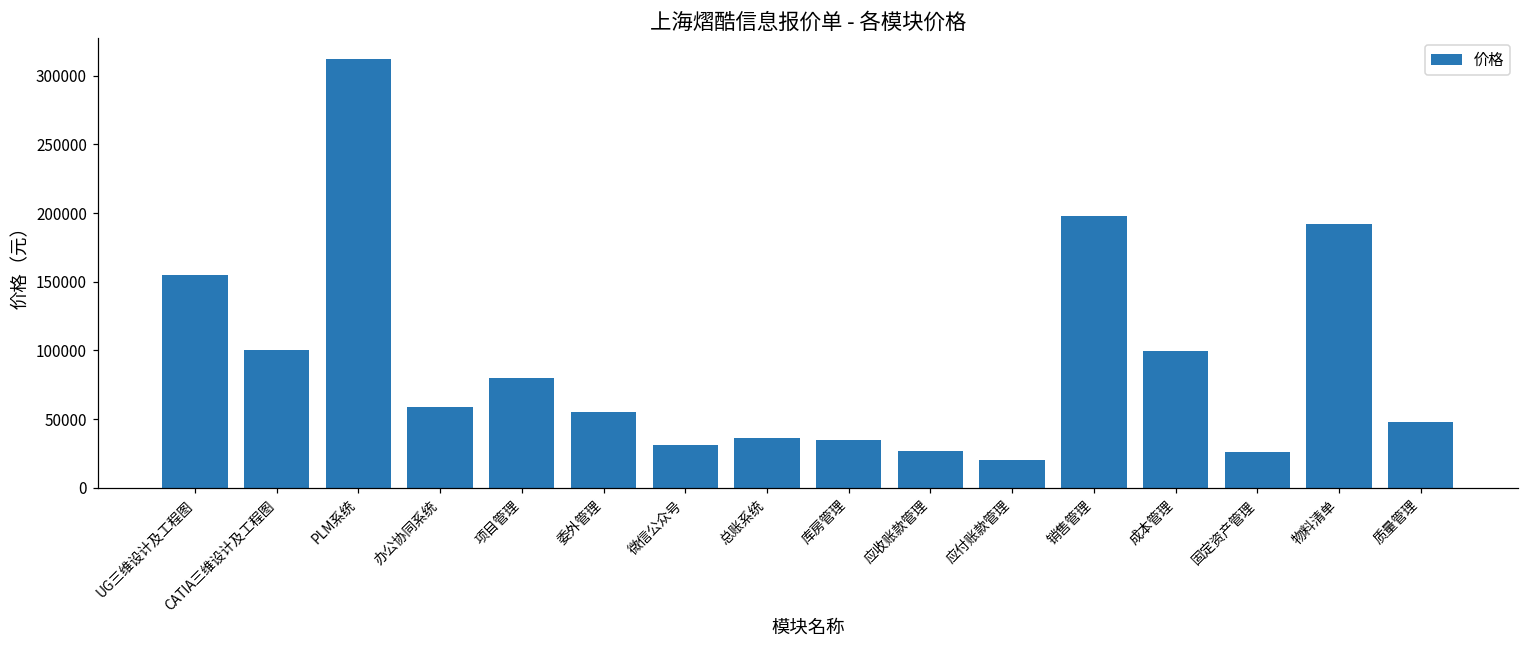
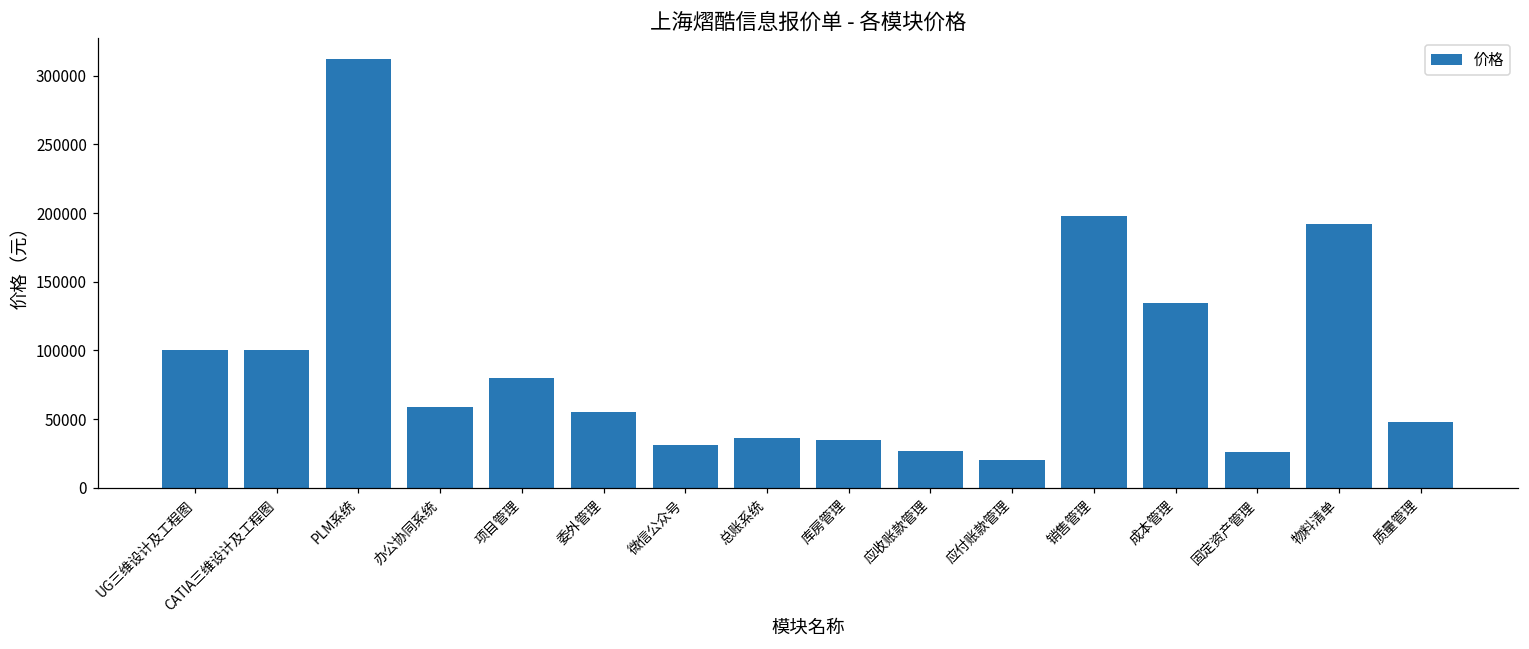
UG三维设计及工程图: 155000 -> 100000
成本管理: 100000 -> 135000
